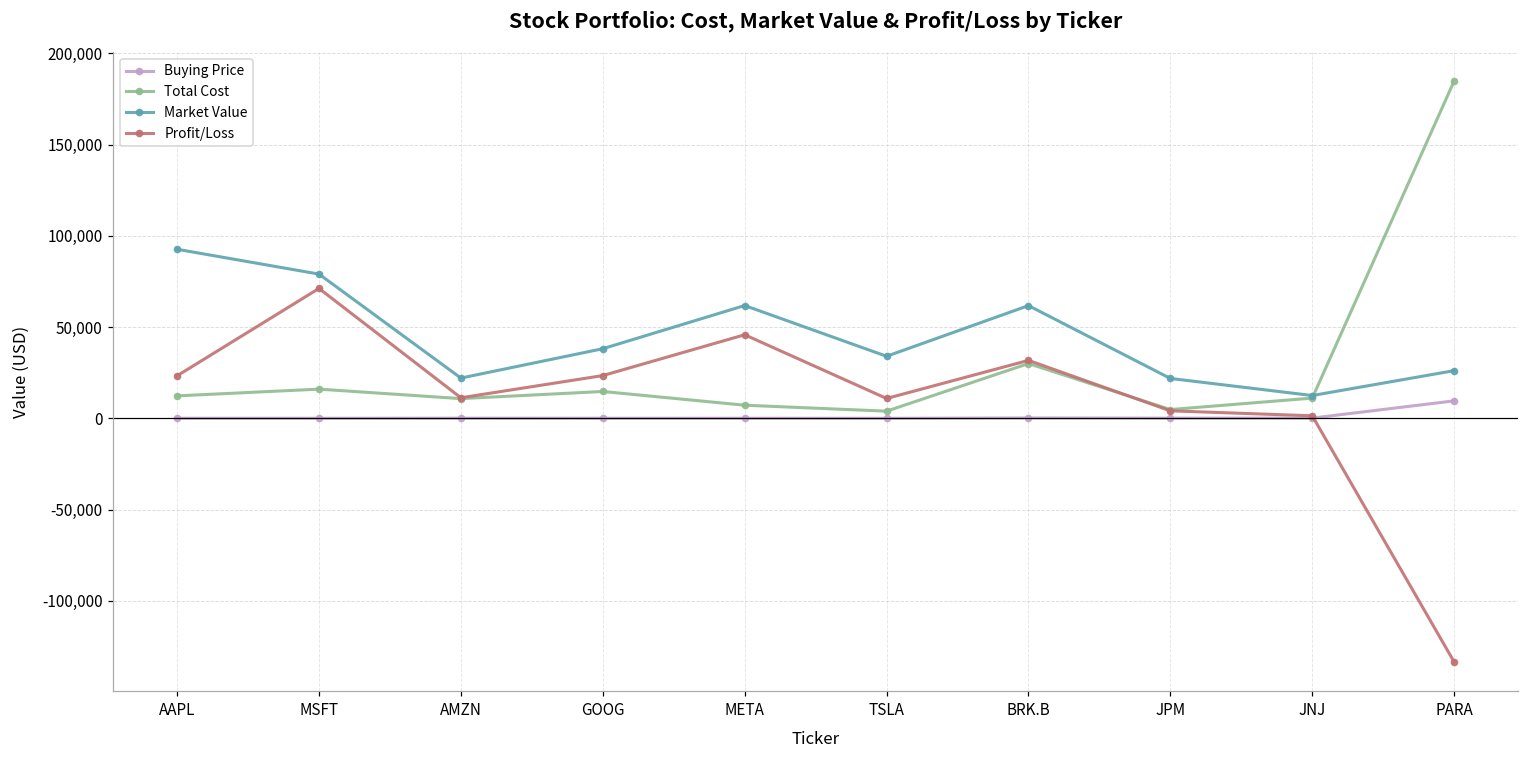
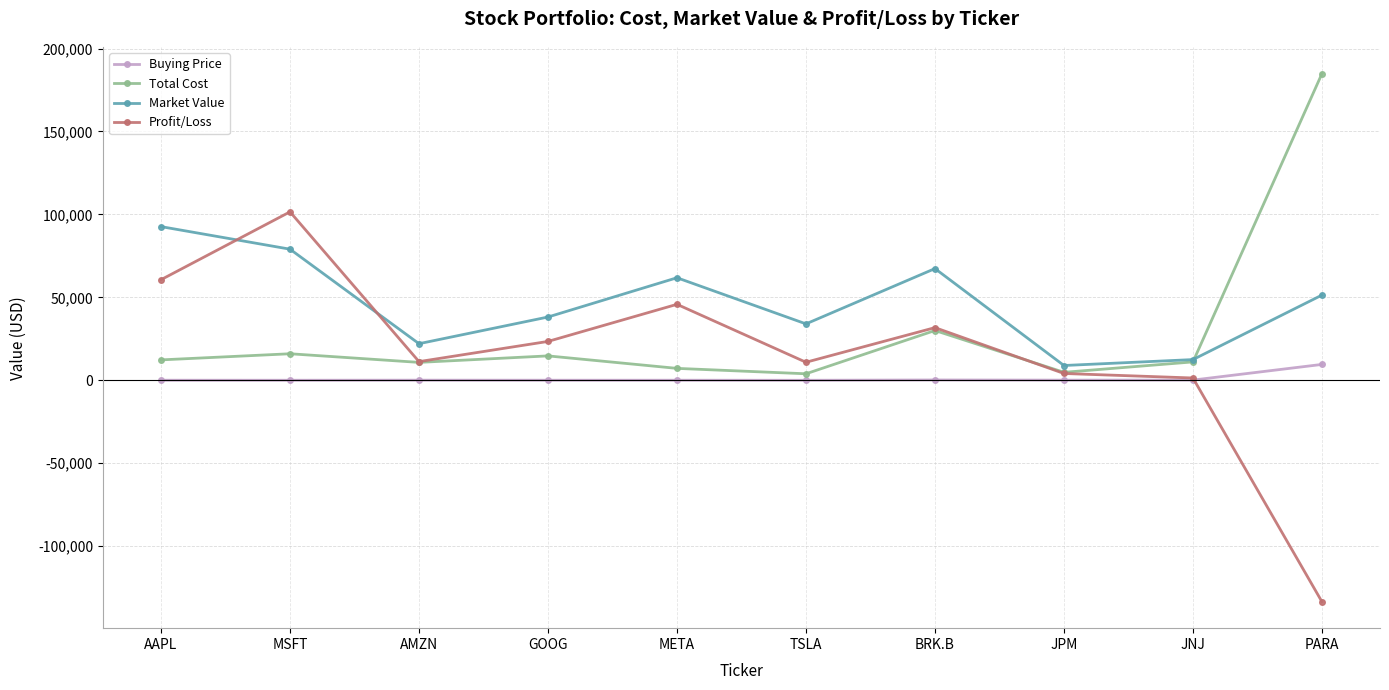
Profit/Loss, AAPL: 23,000 -> 61,000
Profit/Loss, MSFT: 71,000 -> 102,000
Market Value, BRK.B: 62,000 -> 67,000
Market Value, JPM: 22,000 -> 9,000
Market Value, PARA: 26,000 -> 51,000
